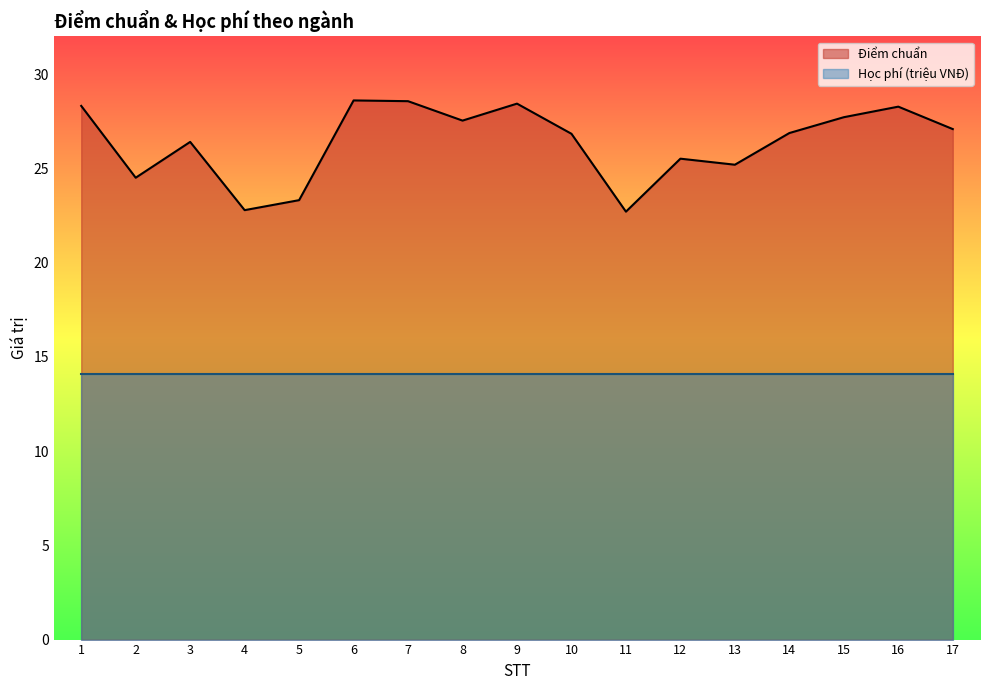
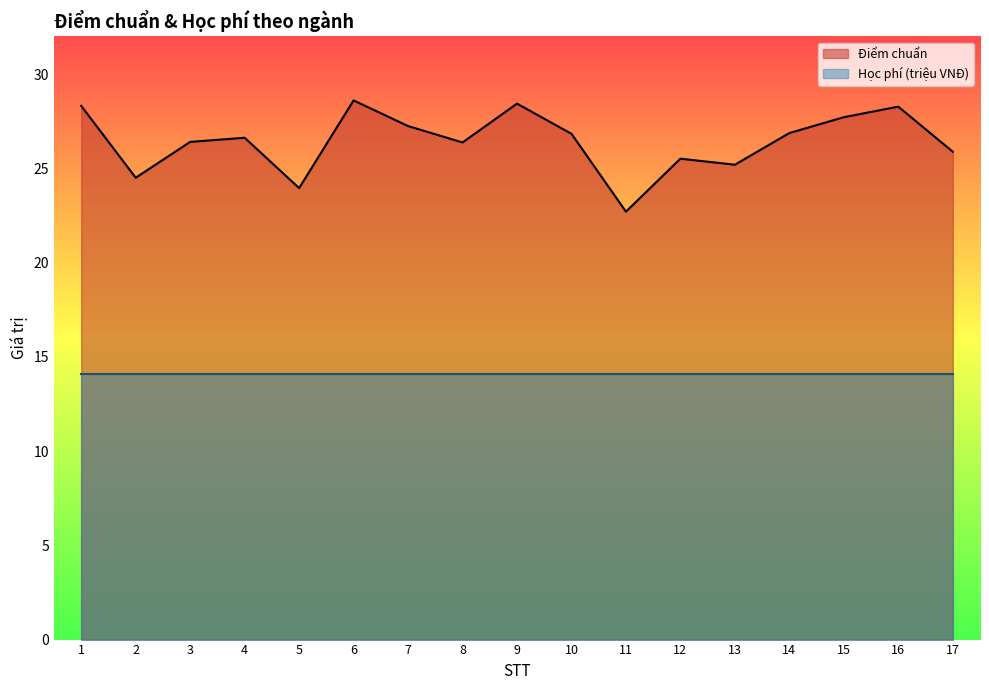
Điểm chuẩn, 4: 22.8 -> 26.6
Điểm chuẩn, 5: 23.3 -> 24.0
Điểm chuẩn, 7: 28.6 -> 27.2
Điểm chuẩn, 8: 27.5 -> 26.4
Điểm chuẩn, 17: 27.1 -> 25.9
